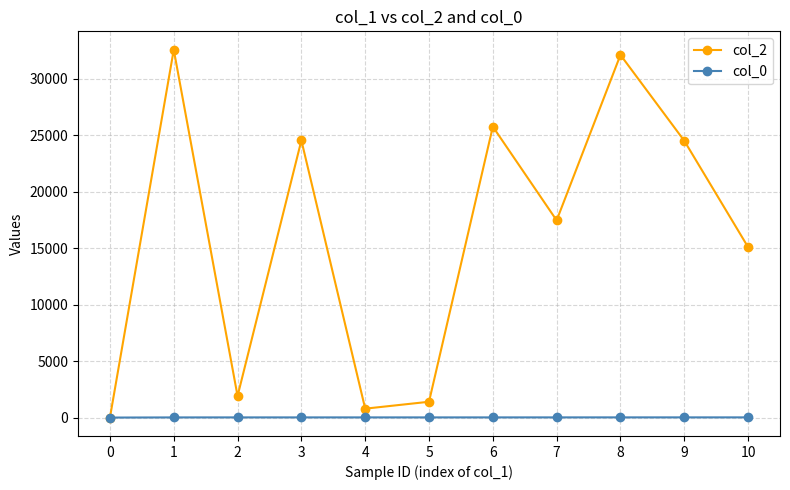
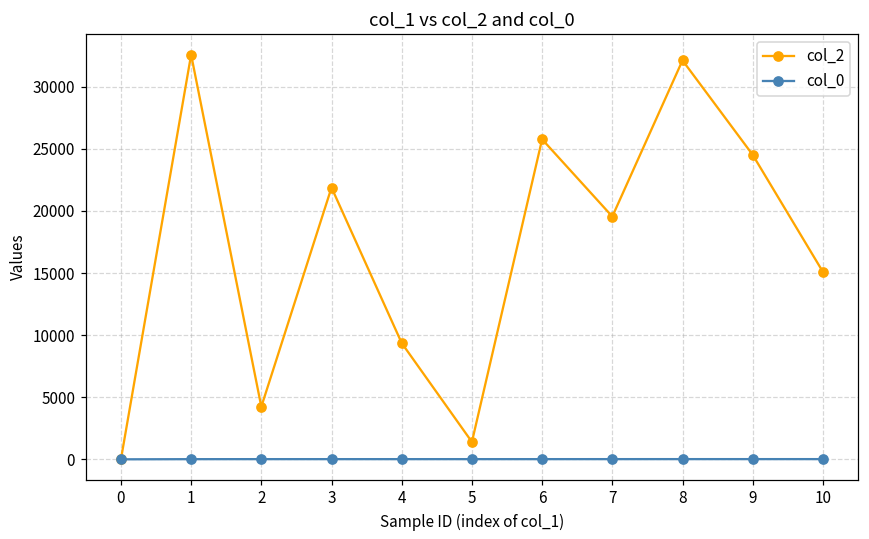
col_2, 2: 1900 -> 4200
col_2, 3: 24500 -> 21900
col_2, 4: 800 -> 9400
col_2, 7: 17500 -> 19500
